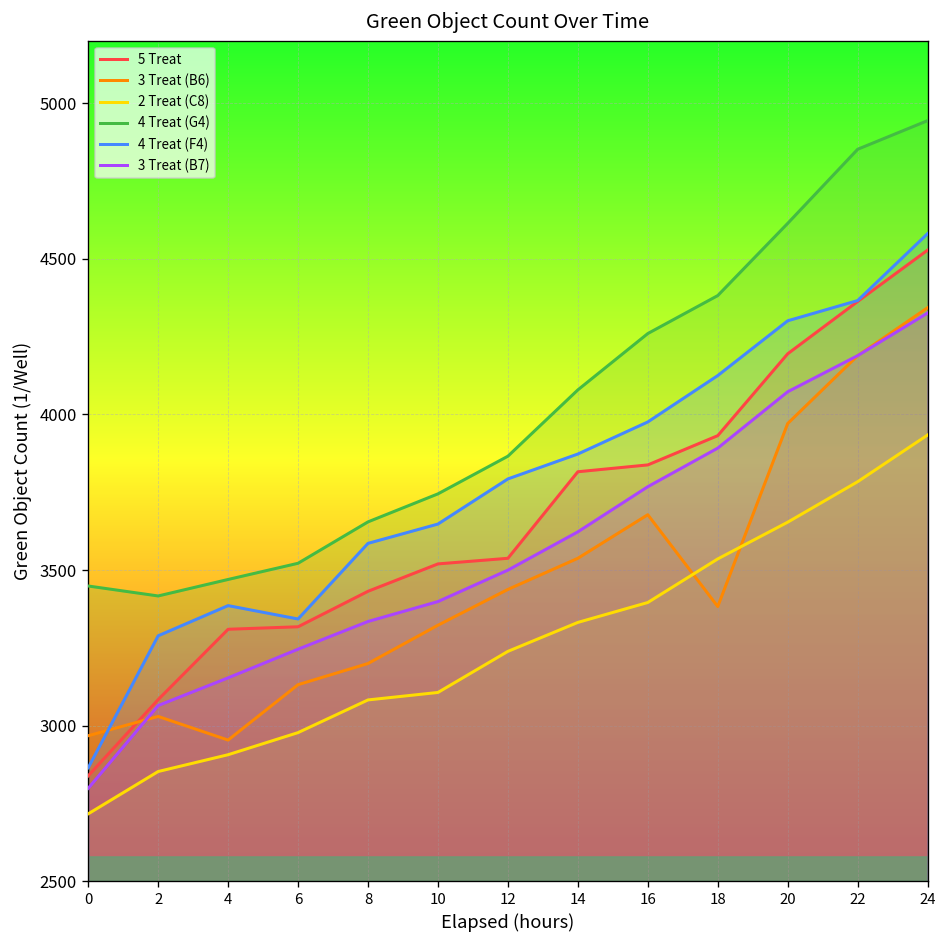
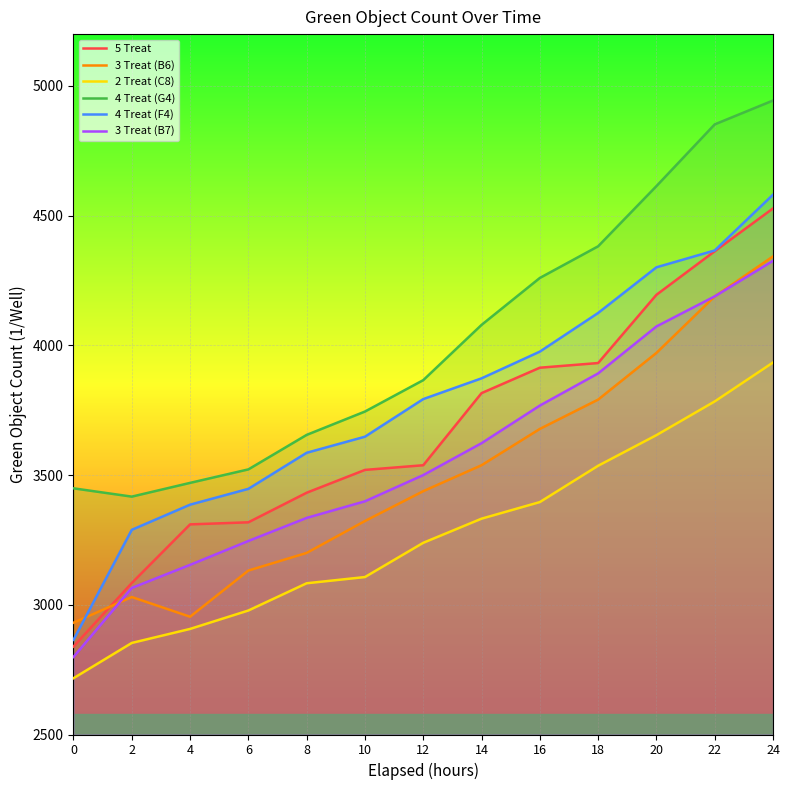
3 Treat (B6), 0: 2970 -> 2930
4 Treat (F4), 6: 3340 -> 3450
5 Treat, 16: 3840 -> 3910
3 Treat (B6), 18: 3380 -> 3790
